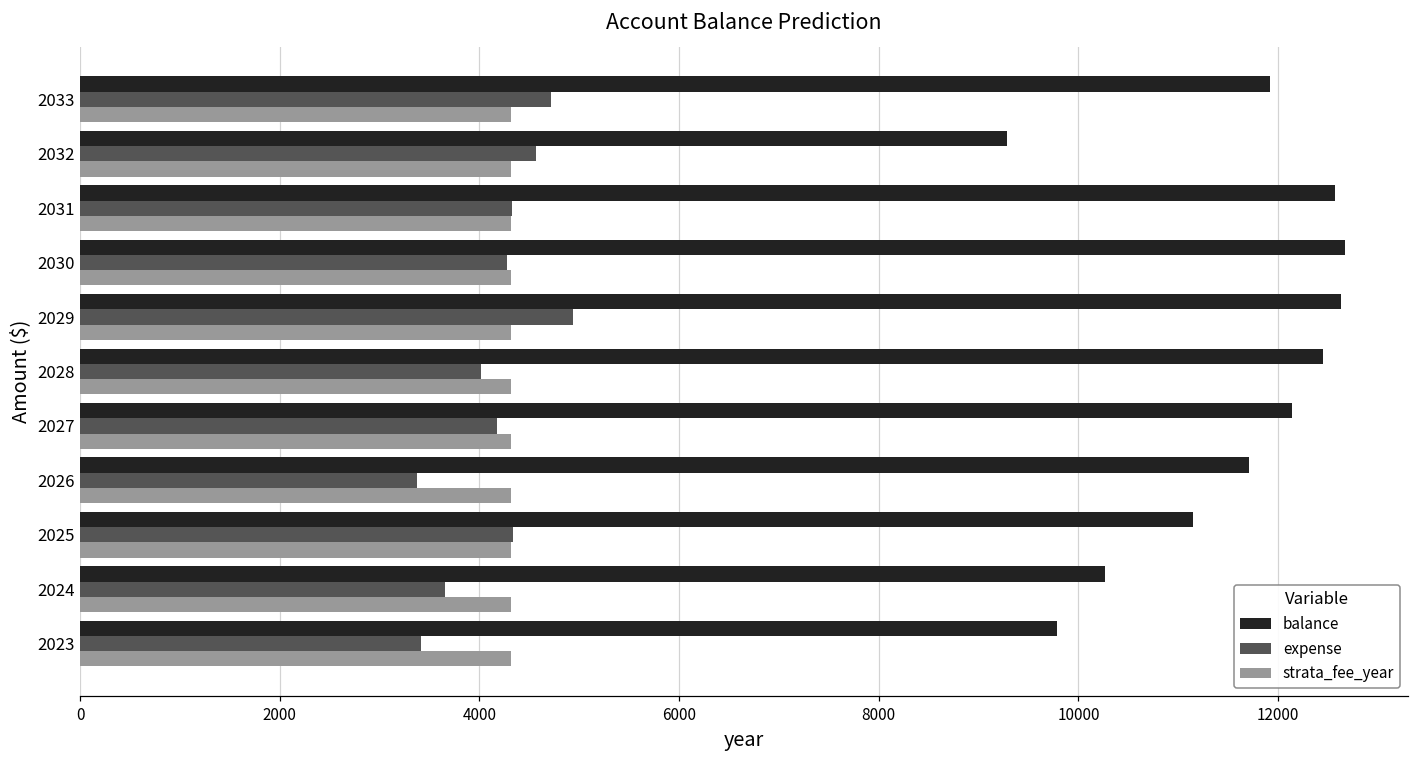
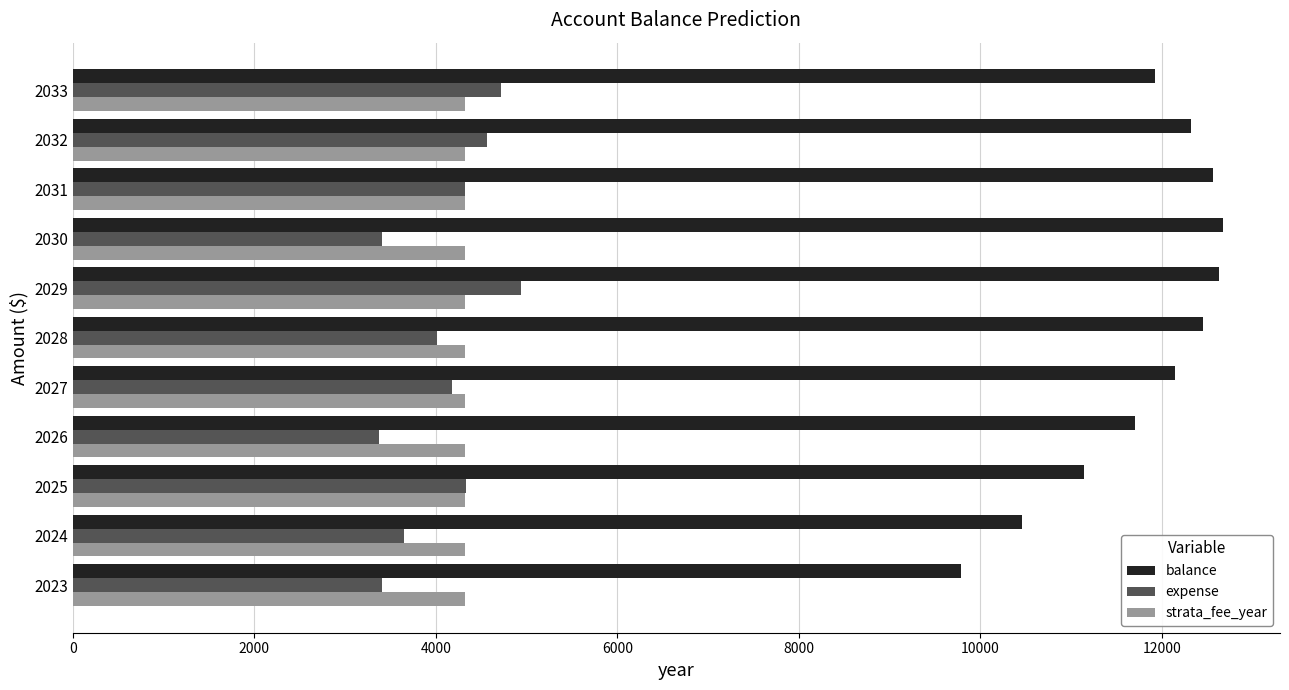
balance, 2032: 9300 -> 12300
expense, 2030: 4300 -> 3400
balance, 2024: 10300 -> 10500
